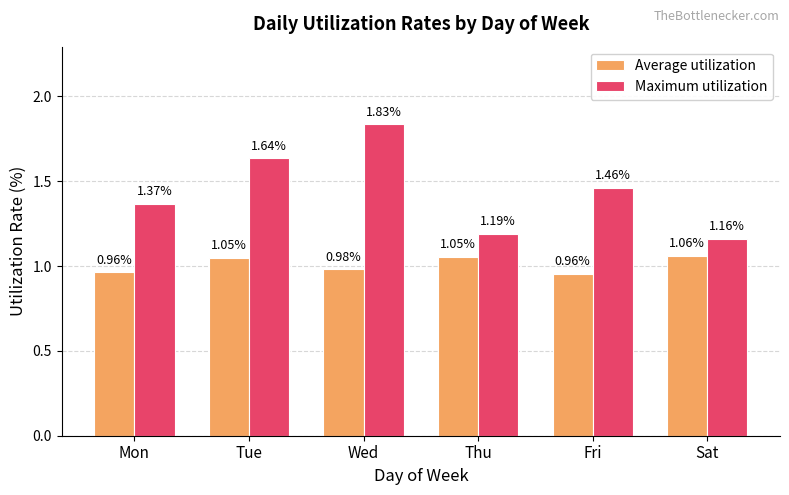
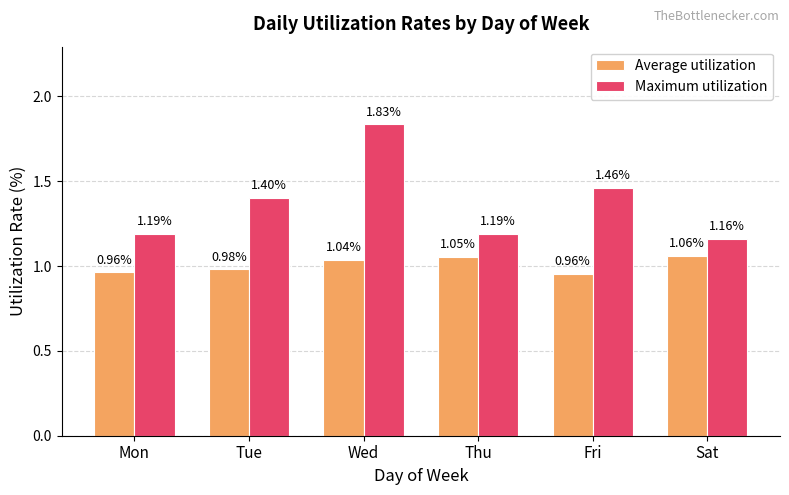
Maximum utilization, Mon: 1.37% -> 1.19%
Average utilization, Tue: 1.05% -> 0.98%
Maximum utilization, Tue: 1.64% -> 1.40%
Average utilization, Wed: 0.98% -> 1.04%
